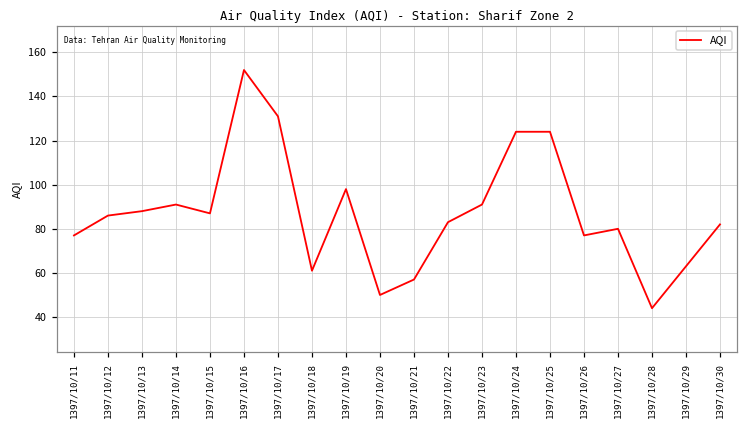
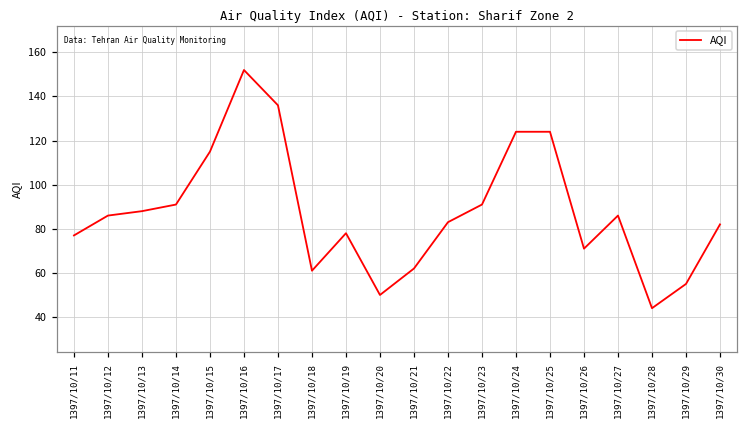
1397/10/15: 87 -> 115
1397/10/17: 131 -> 136
1397/10/19: 98 -> 78
1397/10/21: 57 -> 62
1397/10/26: 77 -> 71
1397/10/27: 80 -> 86
1397/10/29: 63 -> 55
